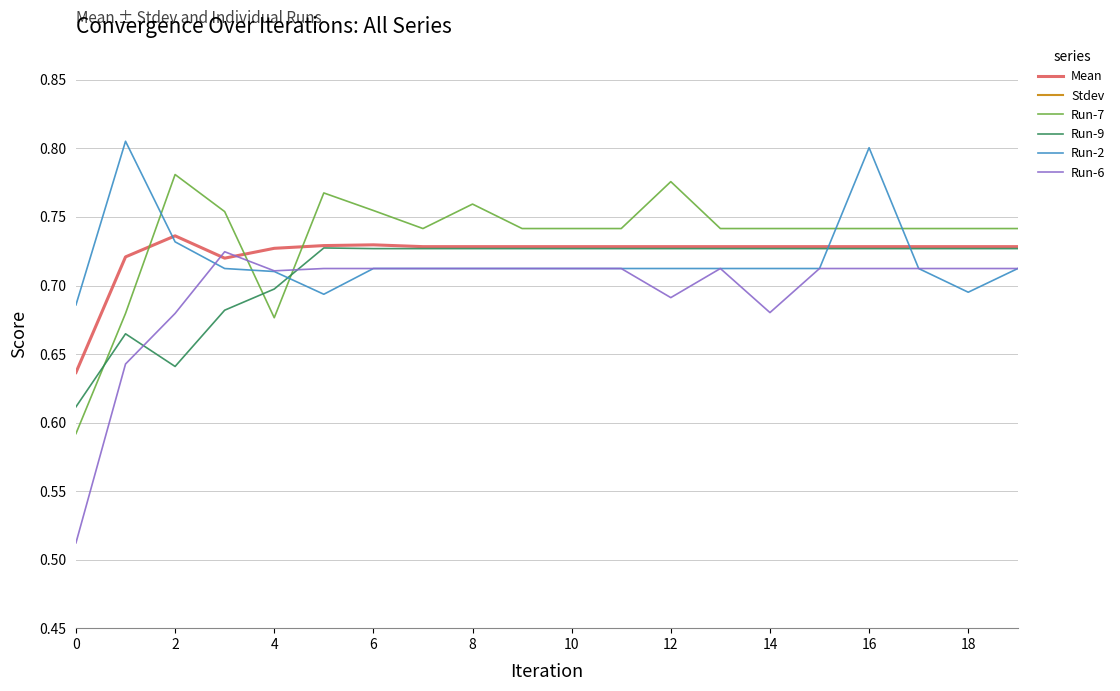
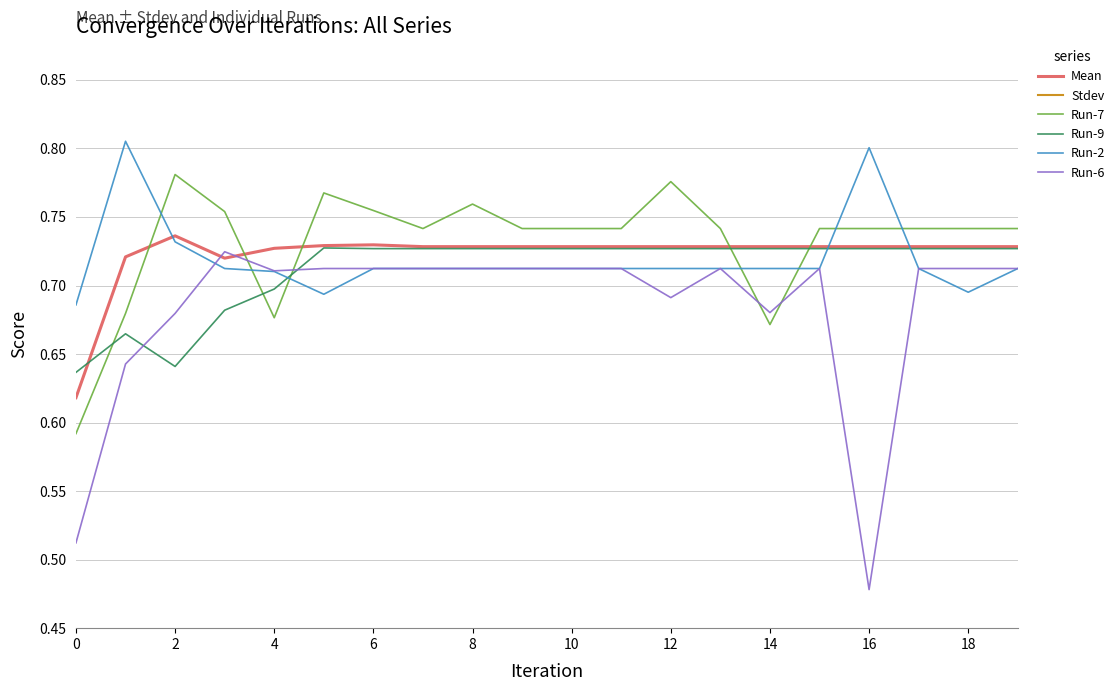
Mean, 0: 0.637 -> 0.618
Run-9, 0: 0.611 -> 0.637
Run-7, 14: 0.742 -> 0.672
Run-6, 16: 0.712 -> 0.478
